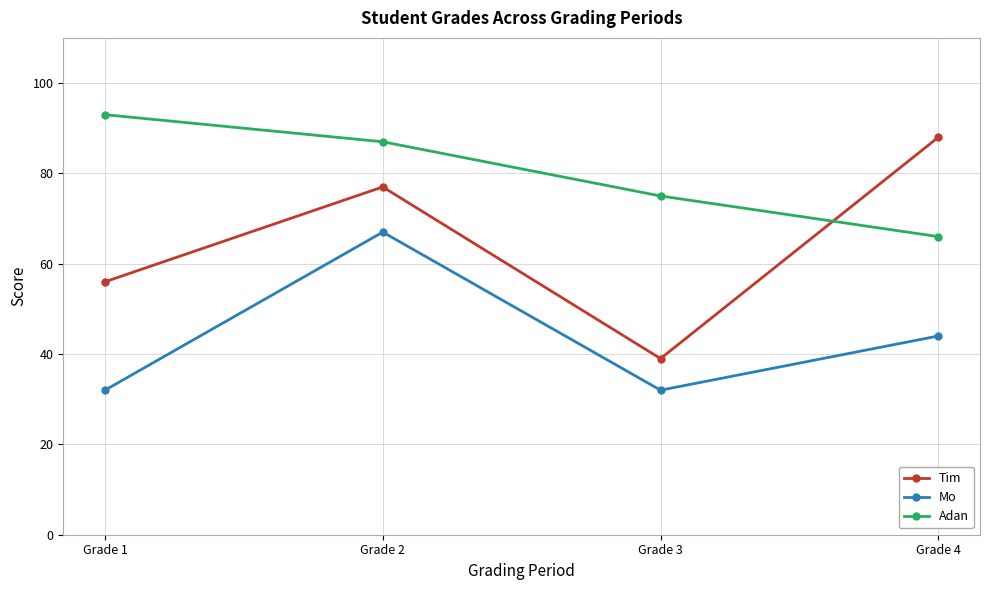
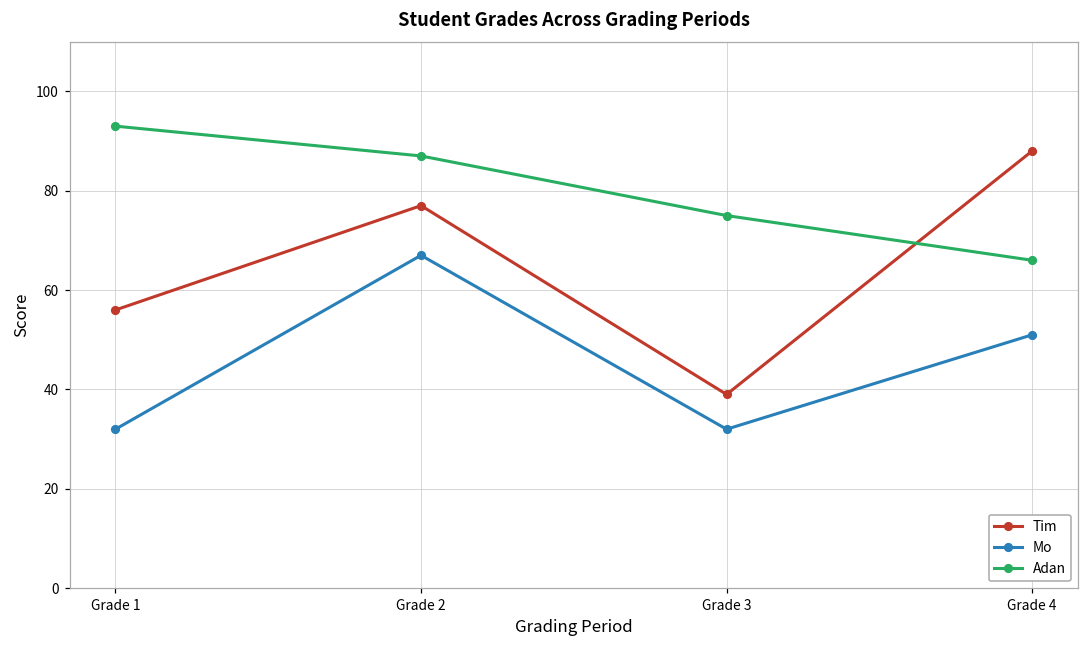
Mo, Grade 4: 44 -> 51
